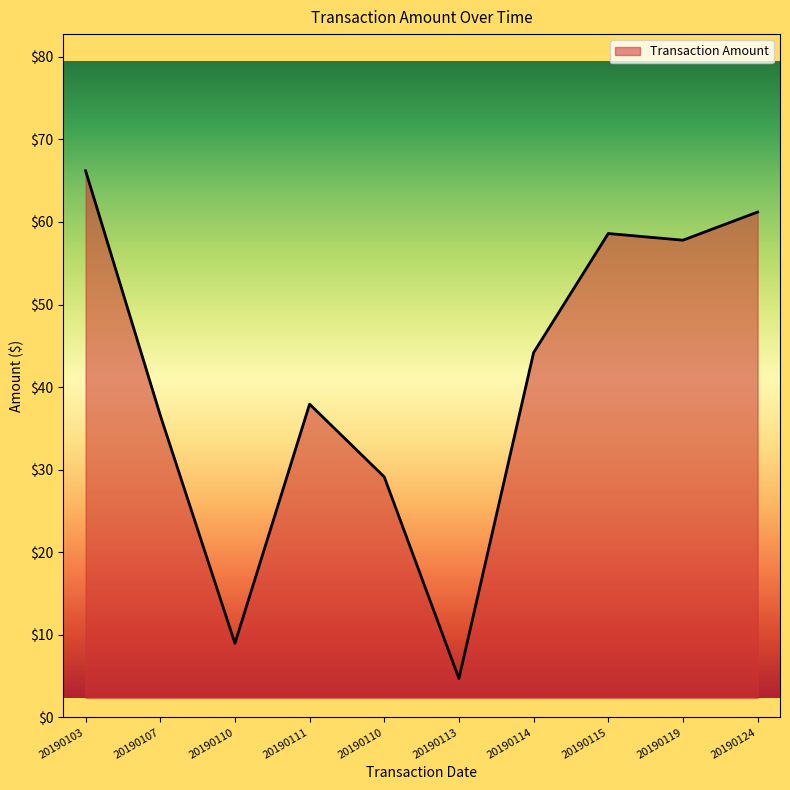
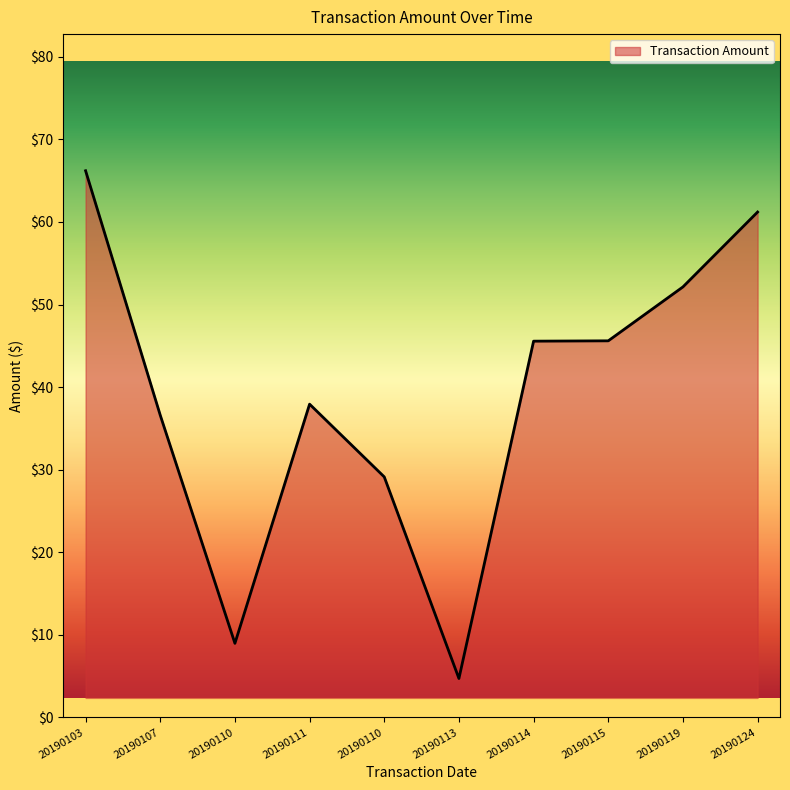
20190114: $44 -> $46
20190115: $59 -> $46
20190119: $58 -> $52
